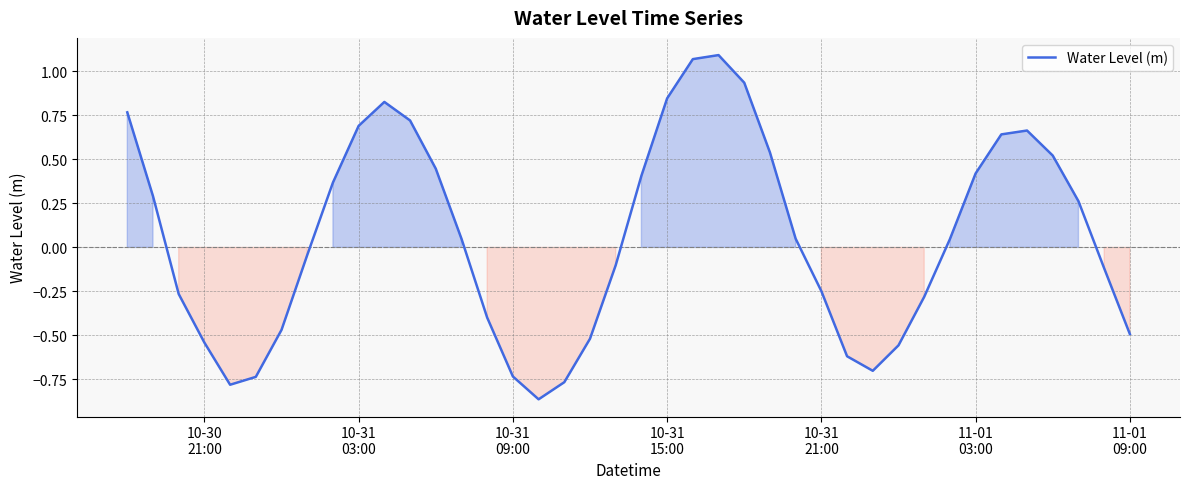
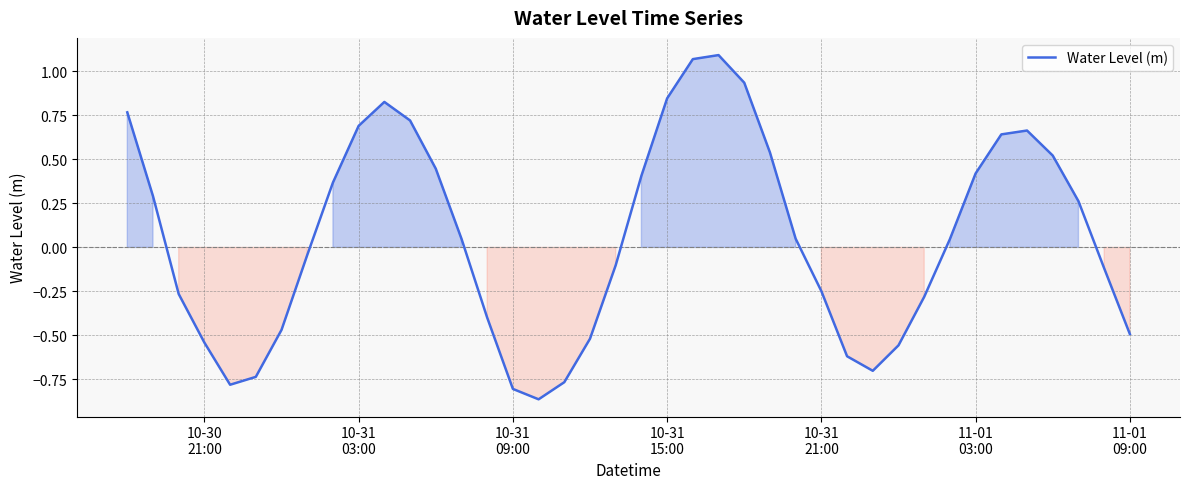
10-31 09:00: -0.73 -> -0.80
